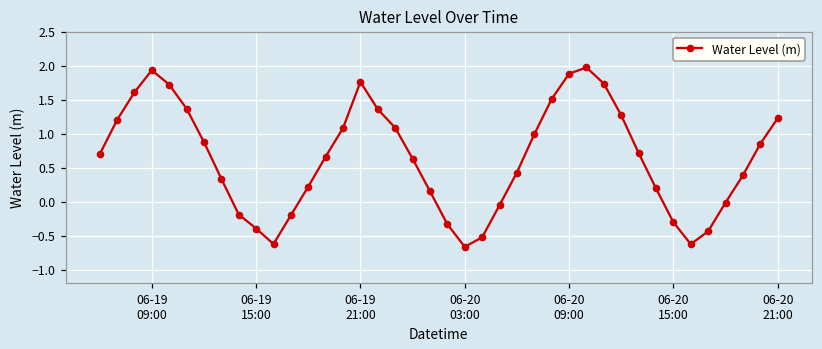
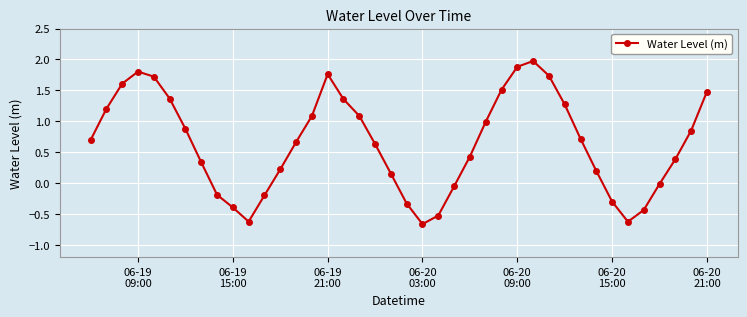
06-19 09:00: 1.9 -> 1.8
06-20 21:00: 1.2 -> 1.5
